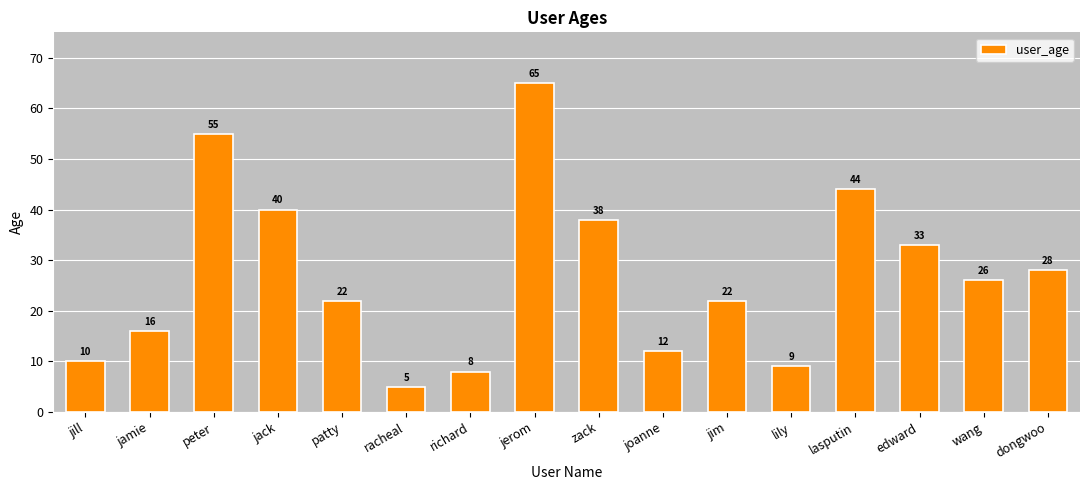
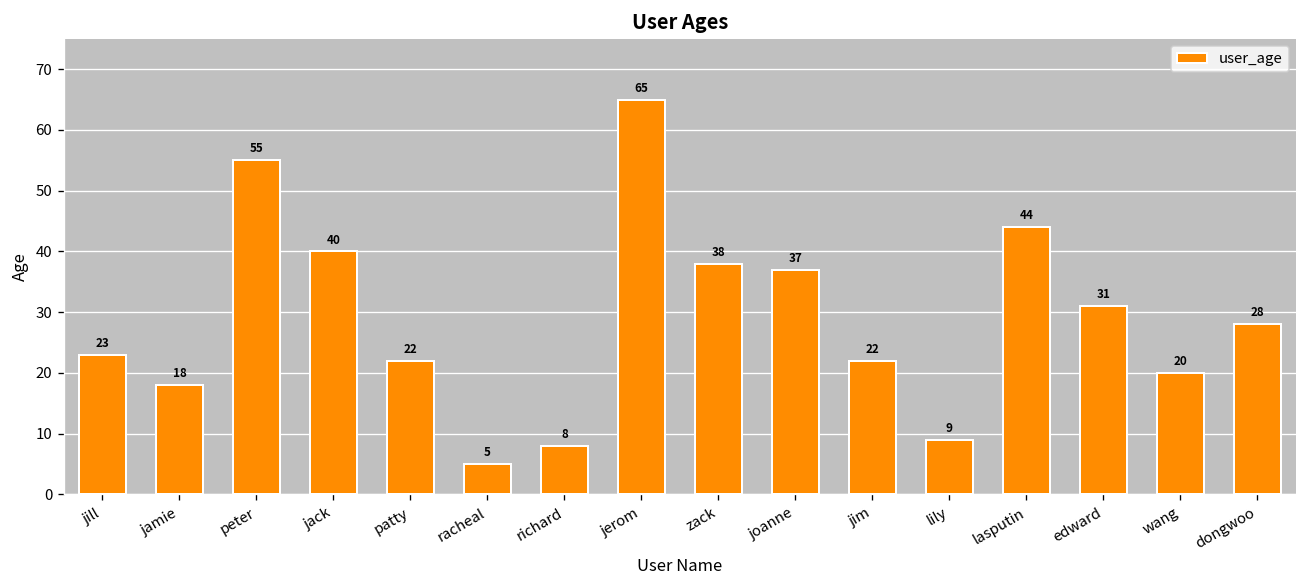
jill: 10 -> 23
jamie: 16 -> 18
joanne: 12 -> 37
edward: 33 -> 31
wang: 26 -> 20
